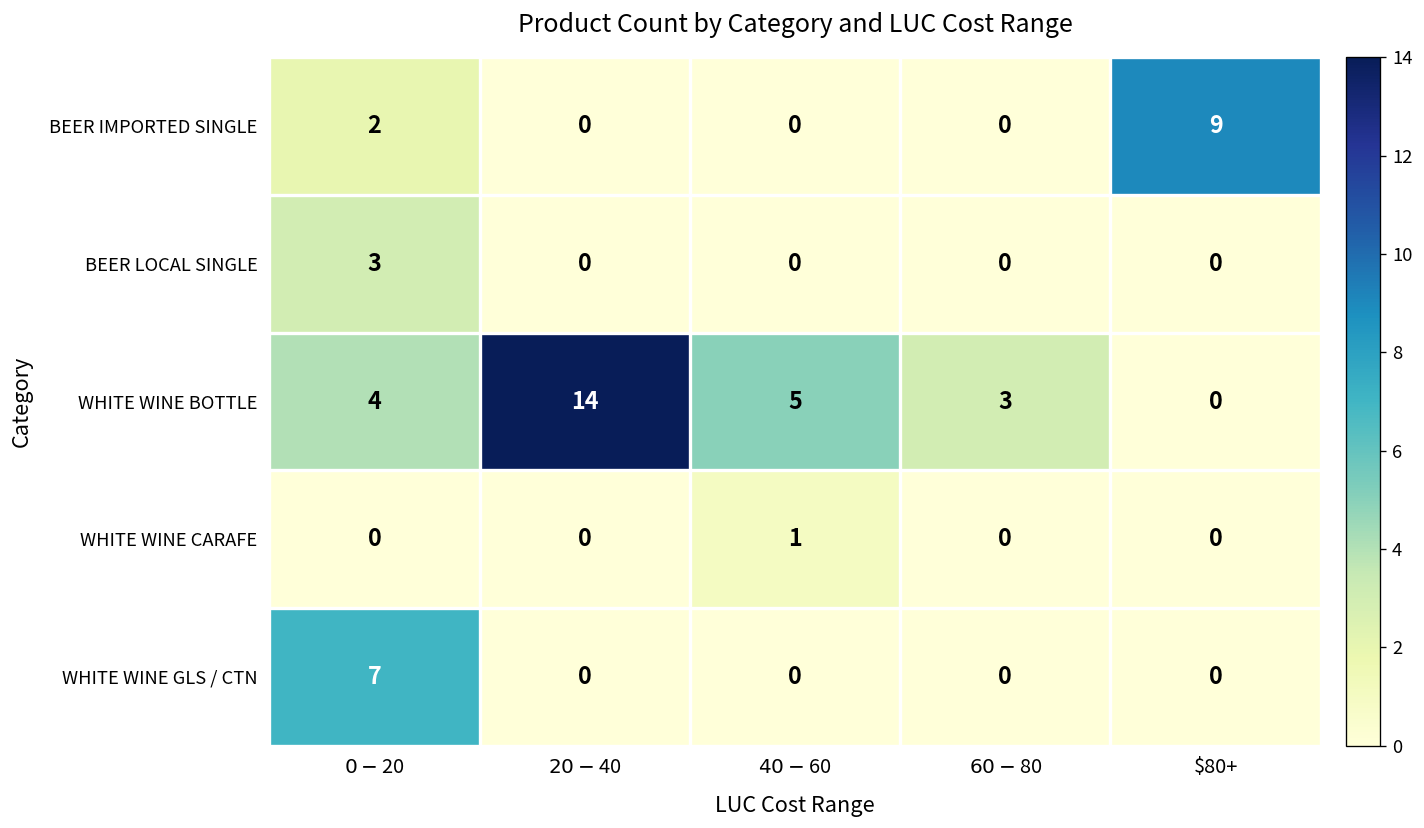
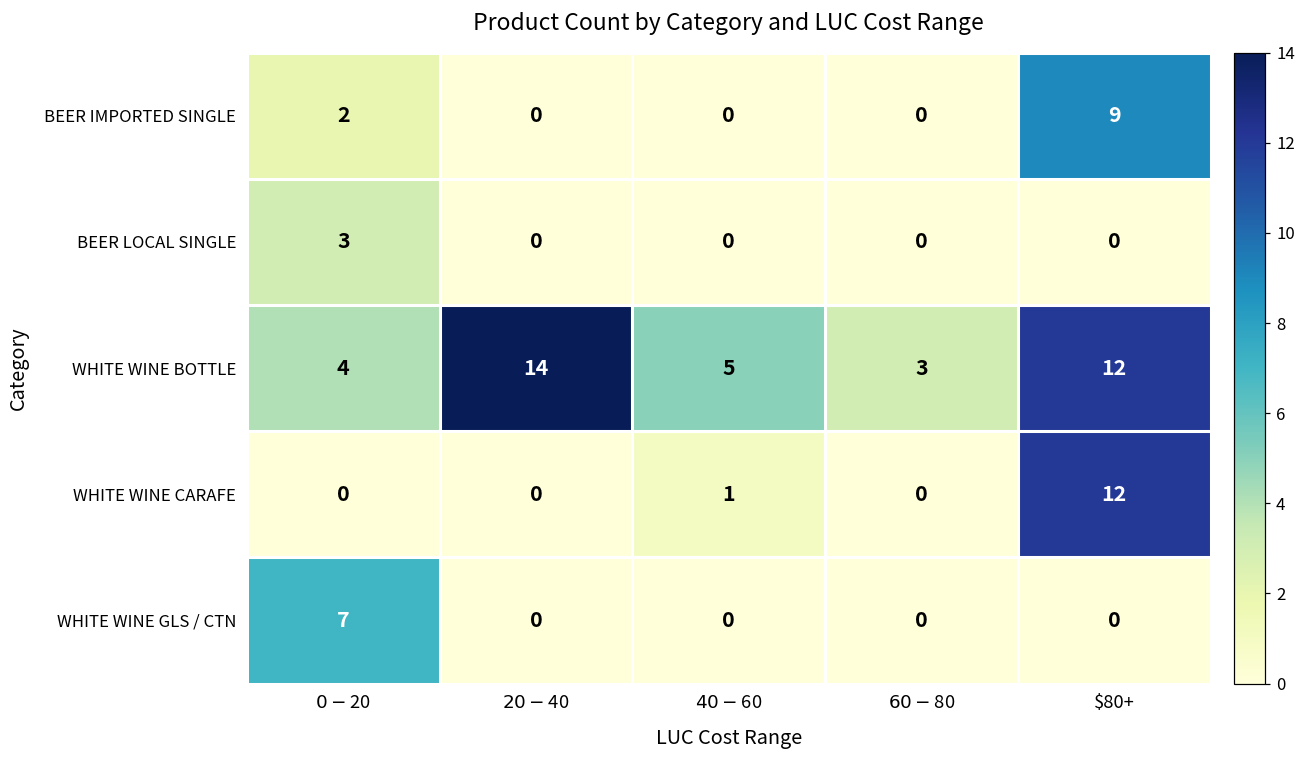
WHITE WINE BOTTLE, $80+: 0 -> 12
WHITE WINE CARAFE, $80+: 0 -> 12
